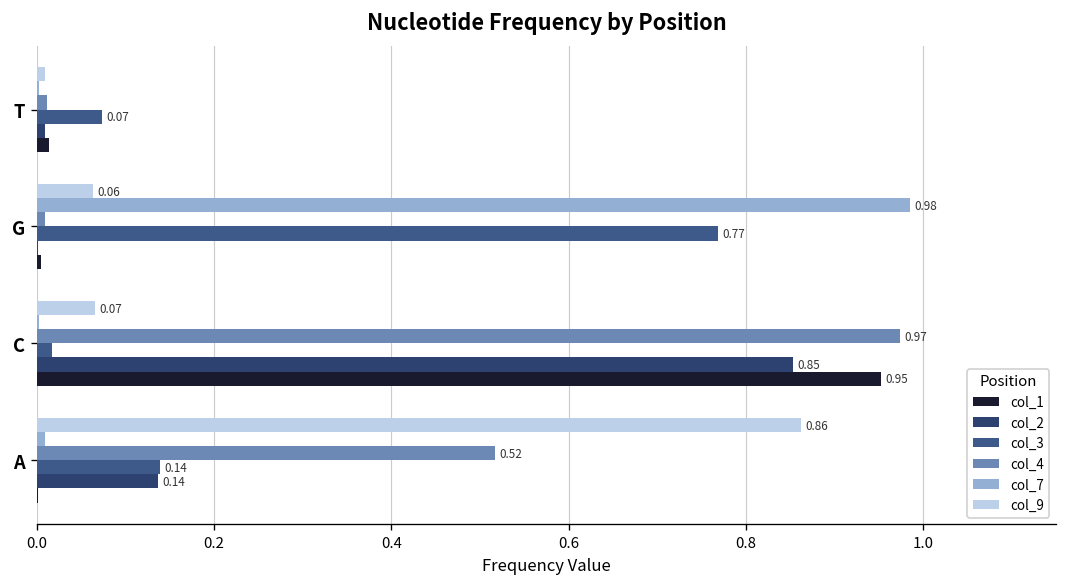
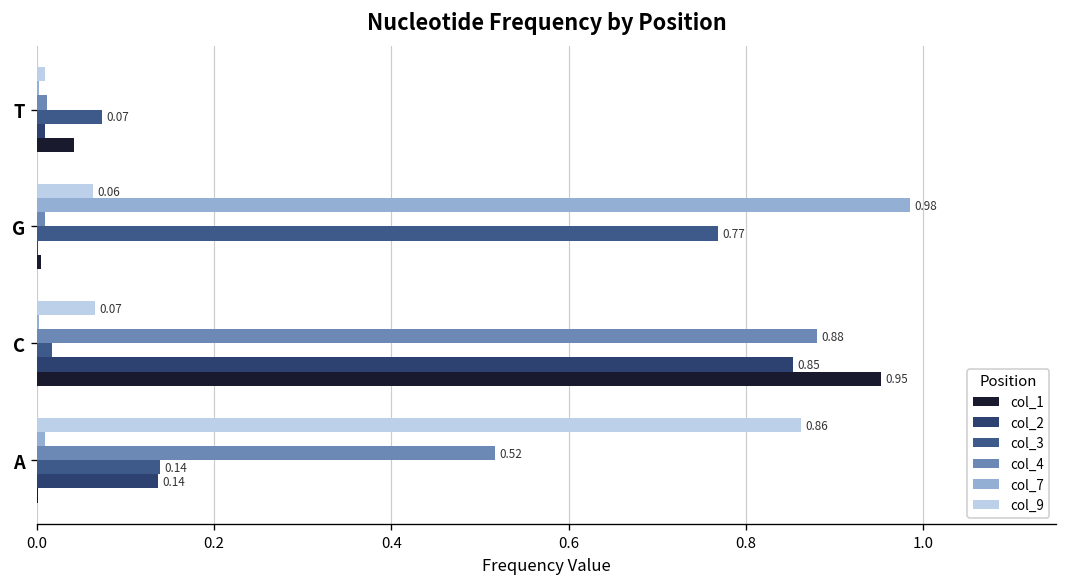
col_1, T: 0.01 -> 0.04
col_4, C: 0.97 -> 0.88
